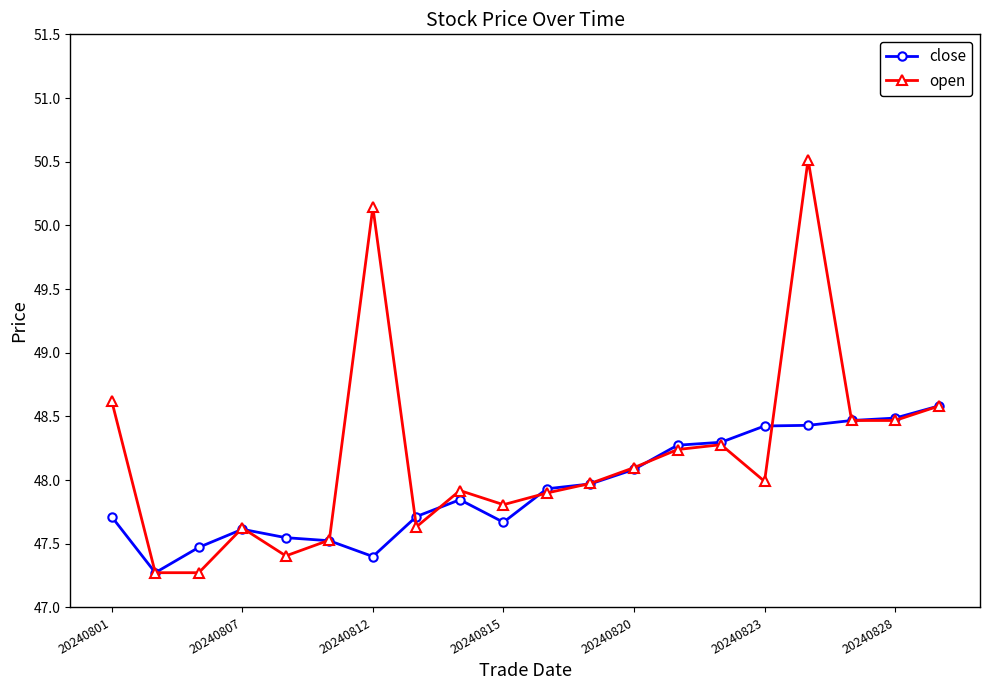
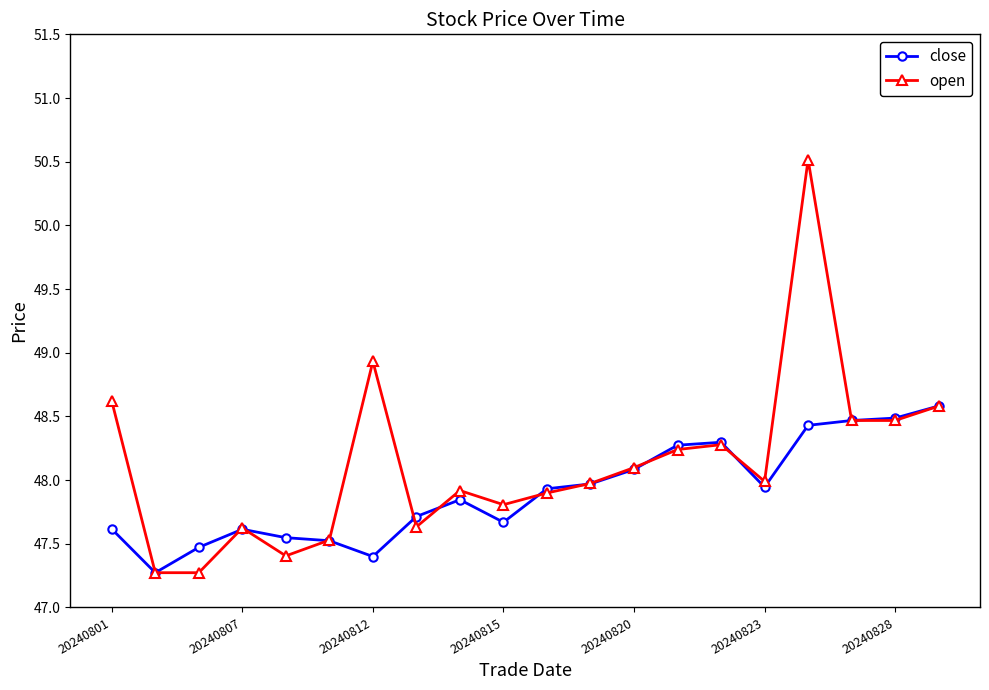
close, 20240801: 47.71 -> 47.62
open, 20240812: 50.14 -> 48.93
close, 20240823: 48.43 -> 47.95
